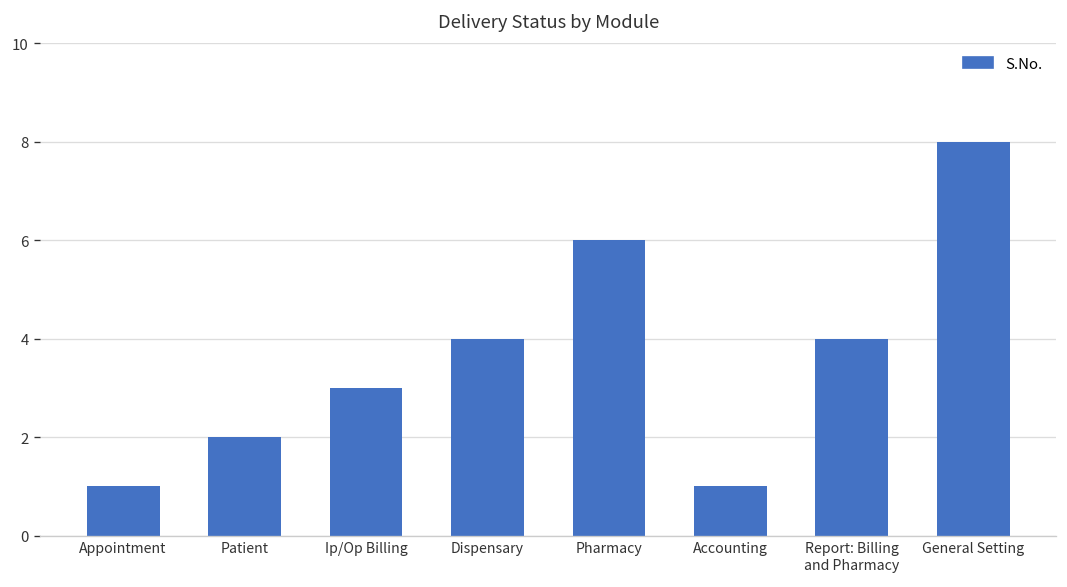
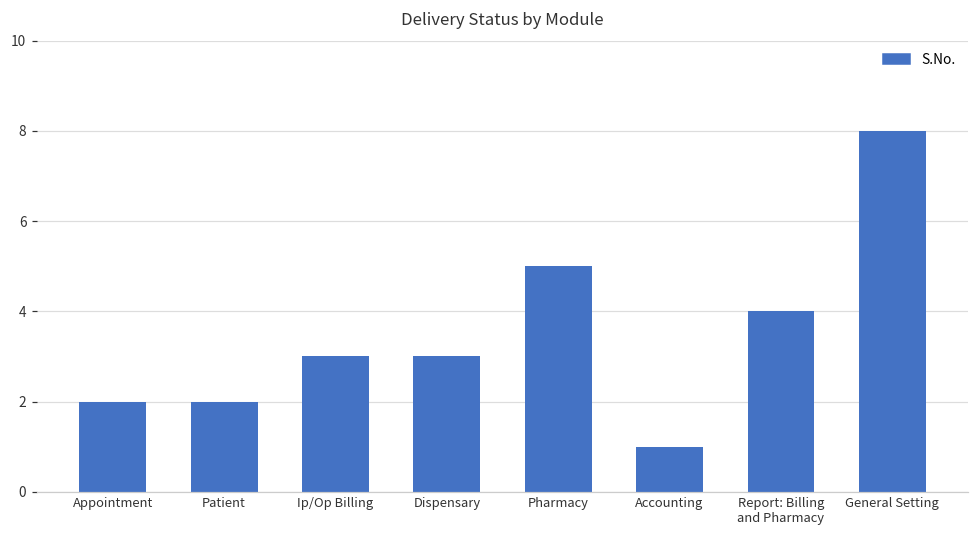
Appointment: 1 -> 2
Dispensary: 4 -> 3
Pharmacy: 6 -> 5
